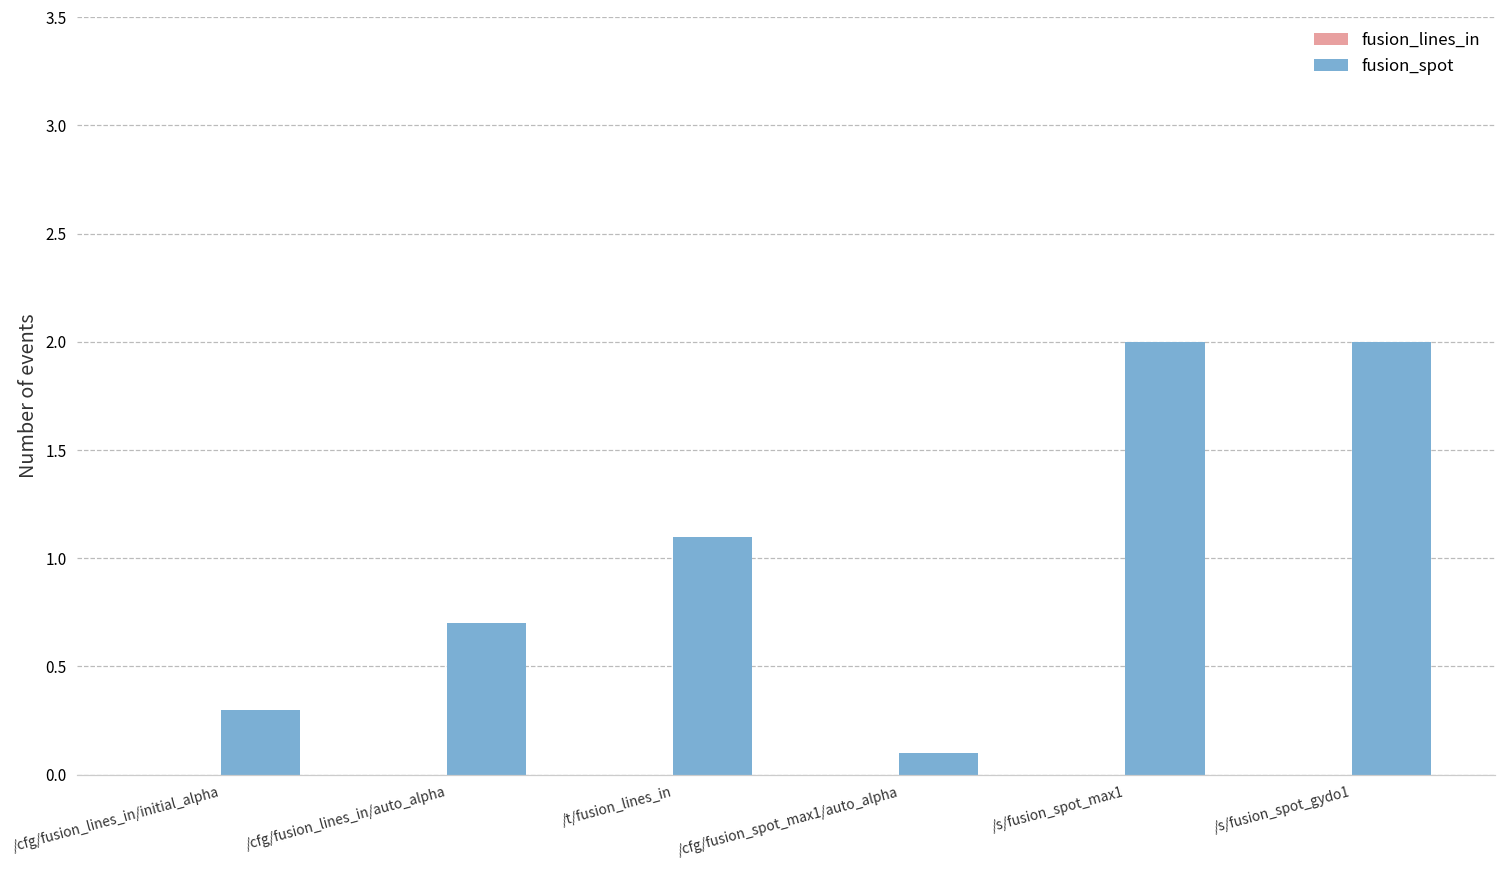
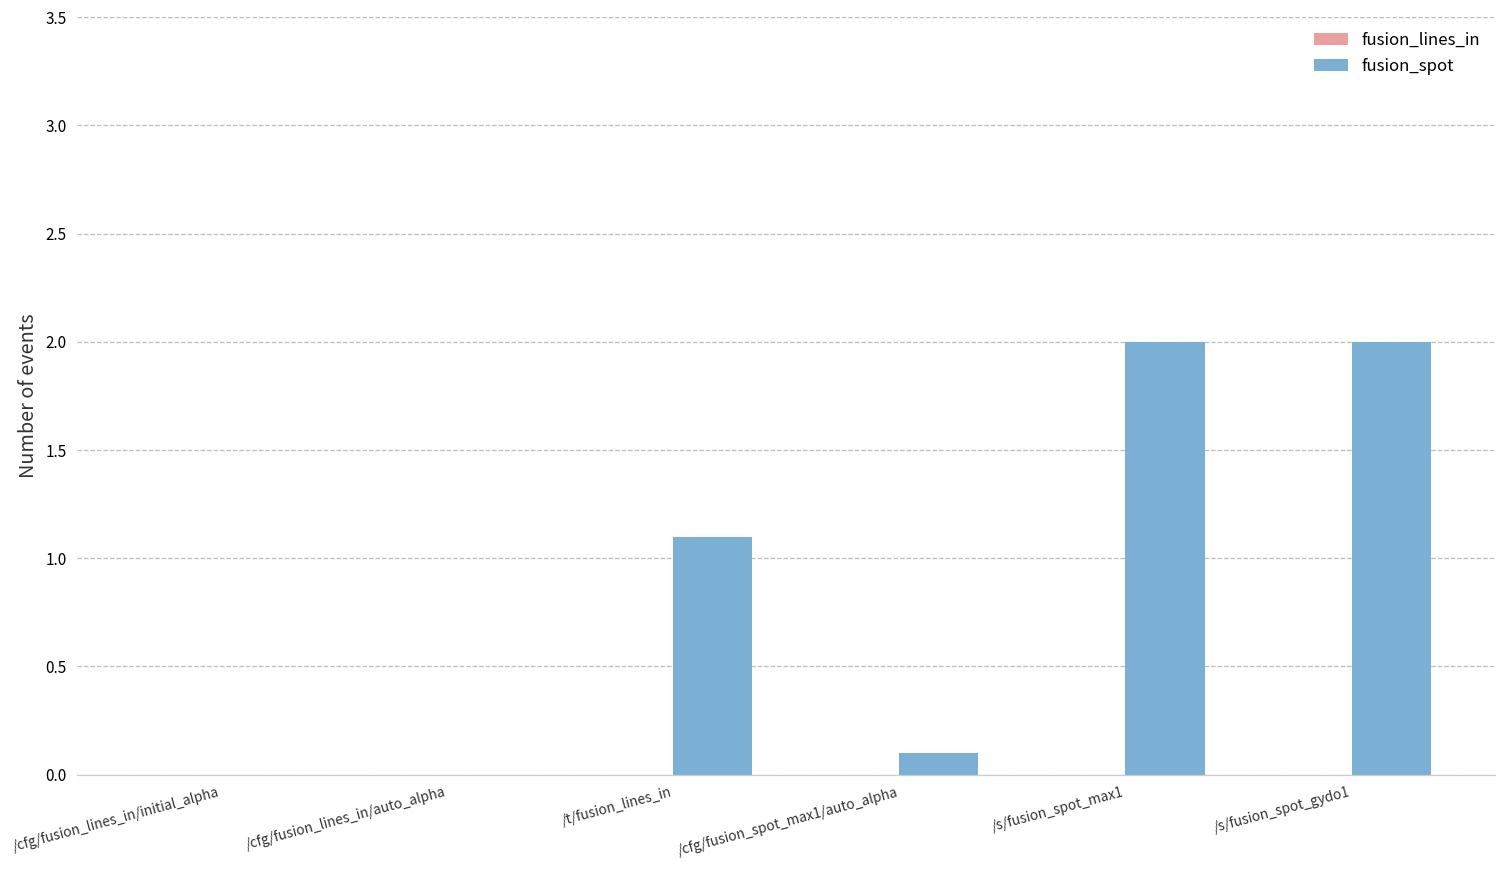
fusion_spot, /cfg/fusion_lines_in/initial_alpha: 0.3 -> 0.0
fusion_spot, /cfg/fusion_lines_in/auto_alpha: 0.7 -> 0.0
